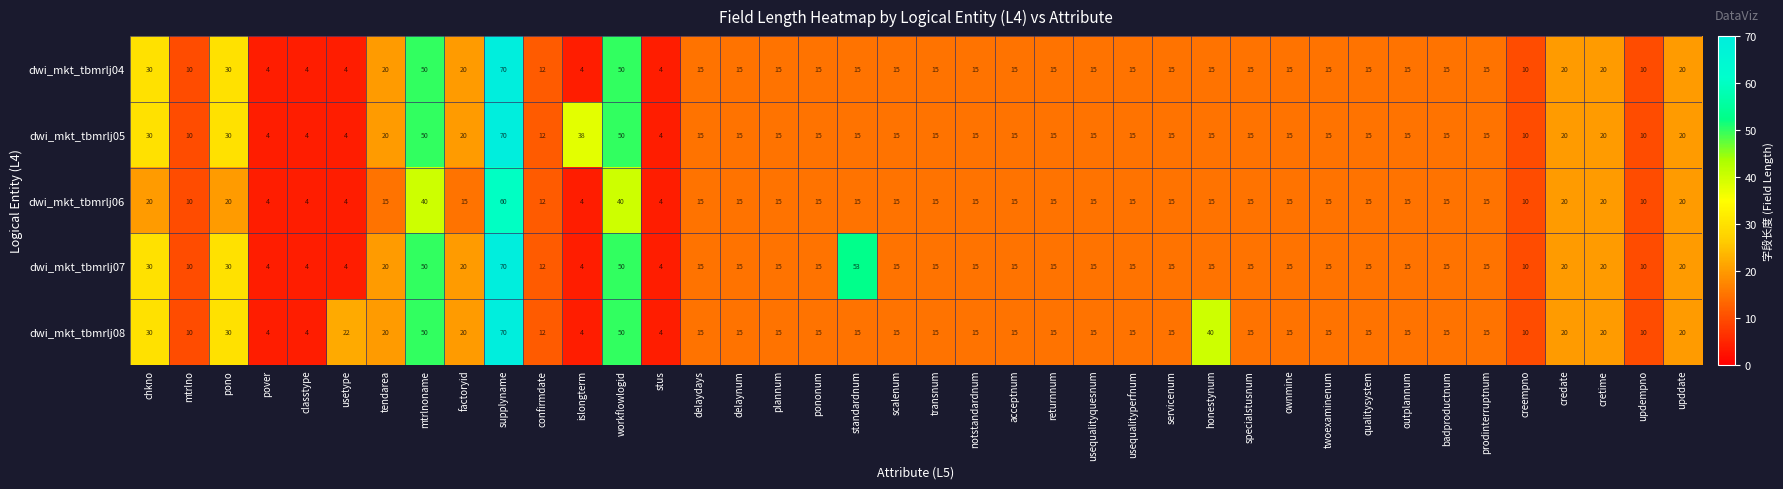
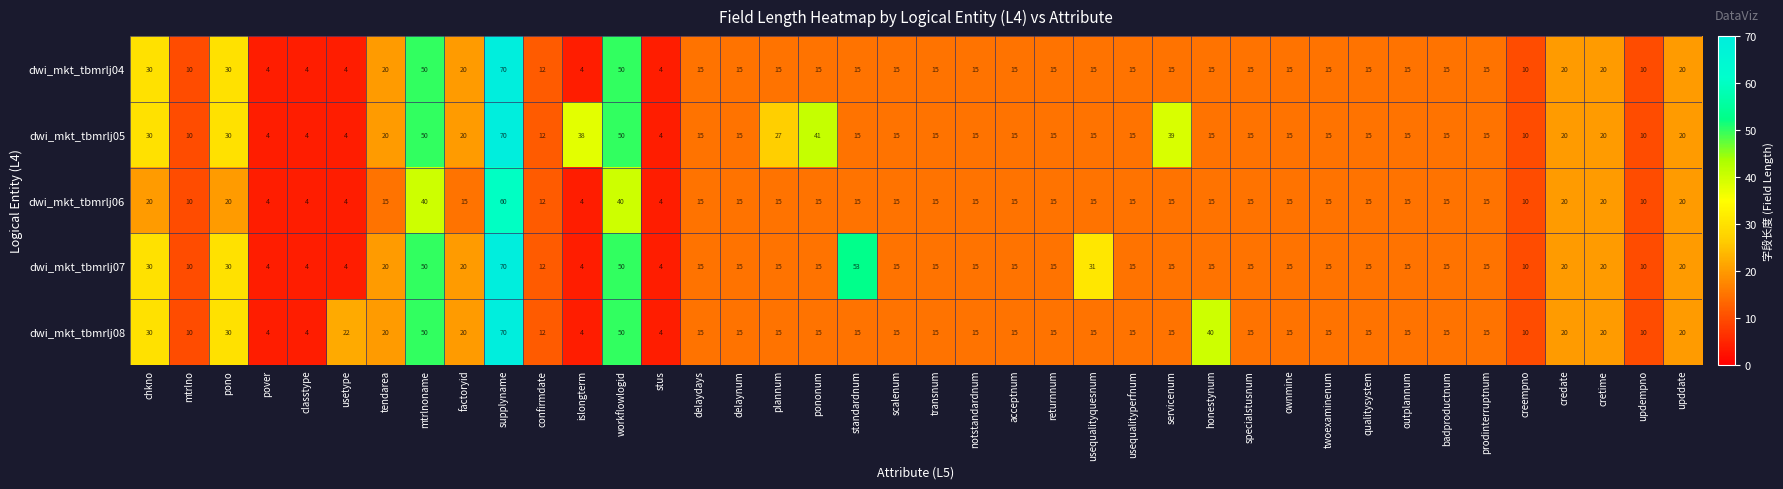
dwi_mkt_tbmrlj05, plannum: 15 -> 27
dwi_mkt_tbmrlj05, pononum: 15 -> 41
dwi_mkt_tbmrlj05, servicenum: 15 -> 39
dwi_mkt_tbmrlj07, usequalityquesnum: 15 -> 31
